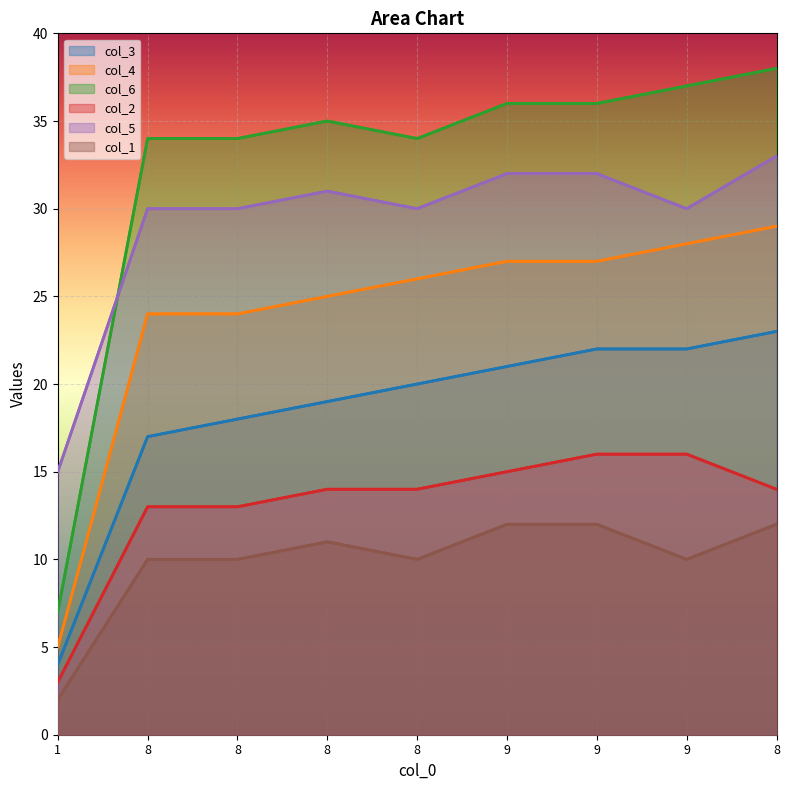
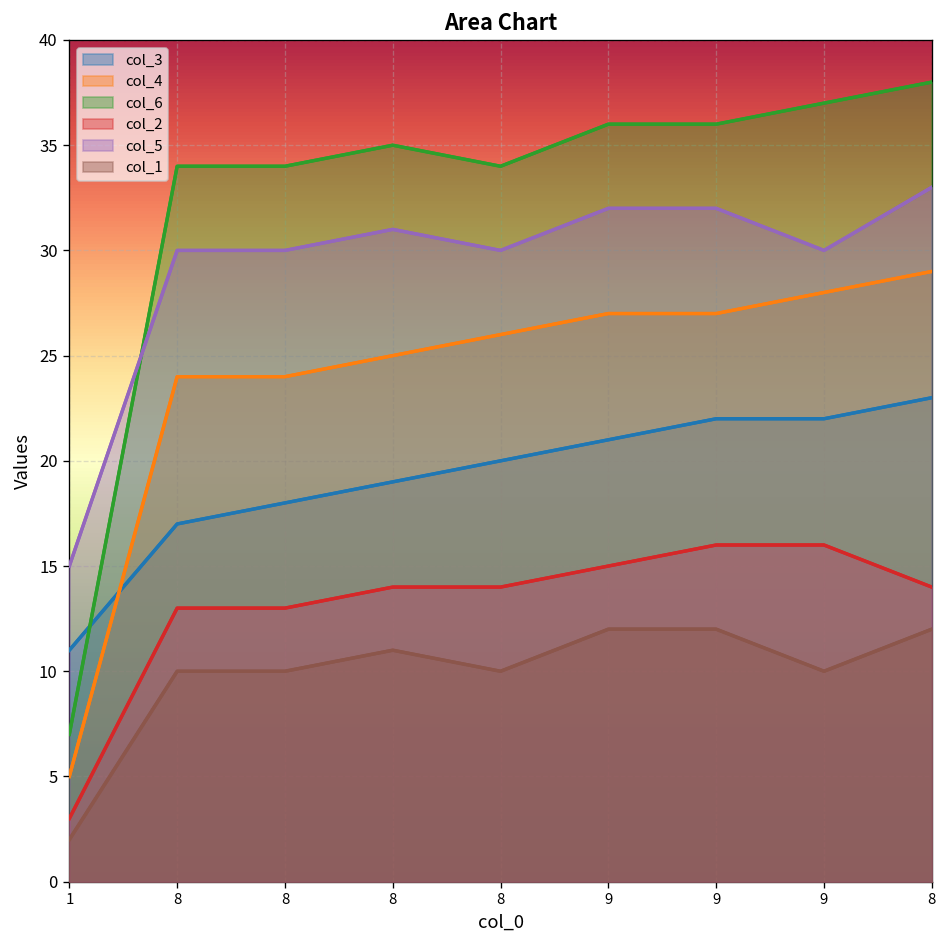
col_3, 1: 4 -> 11
